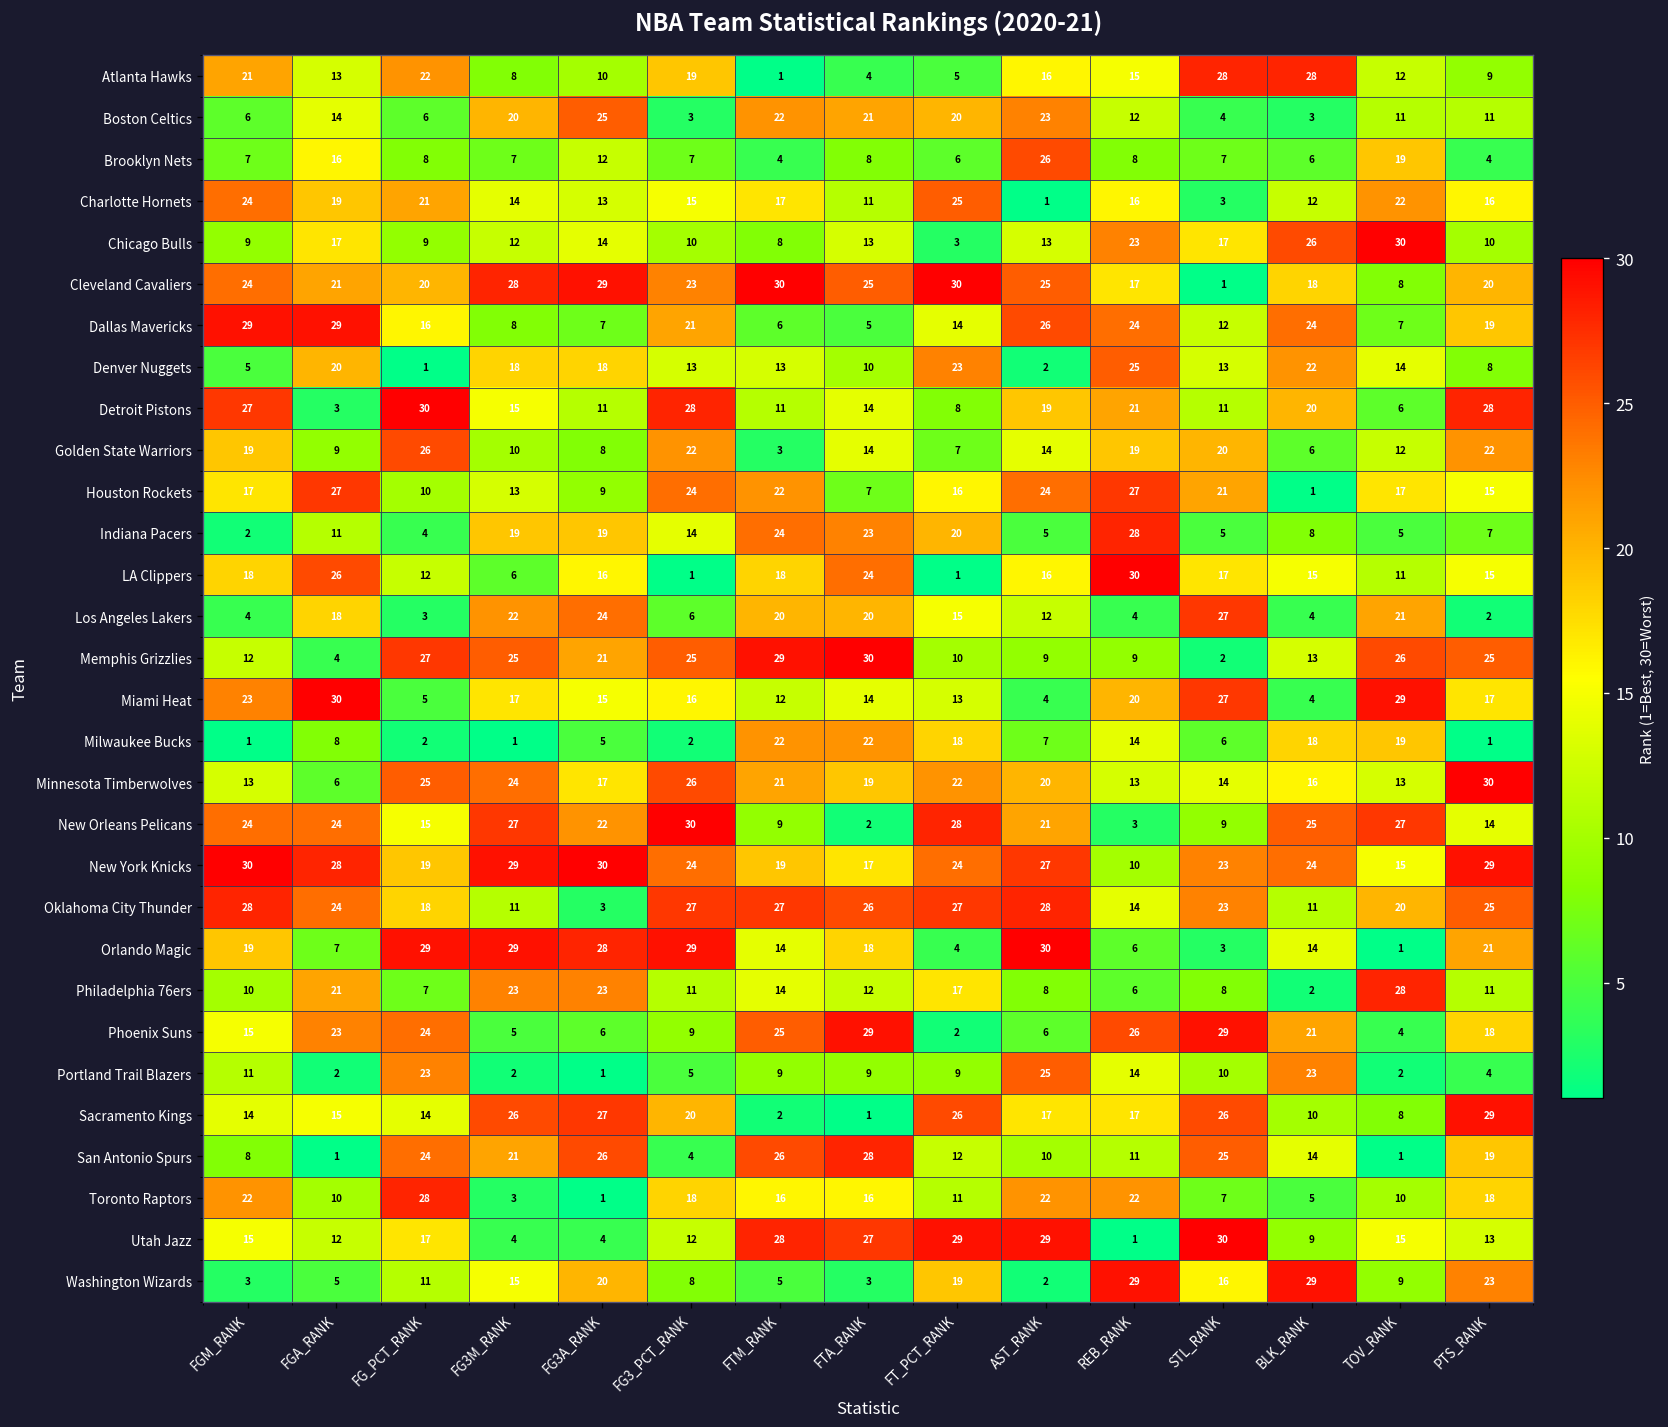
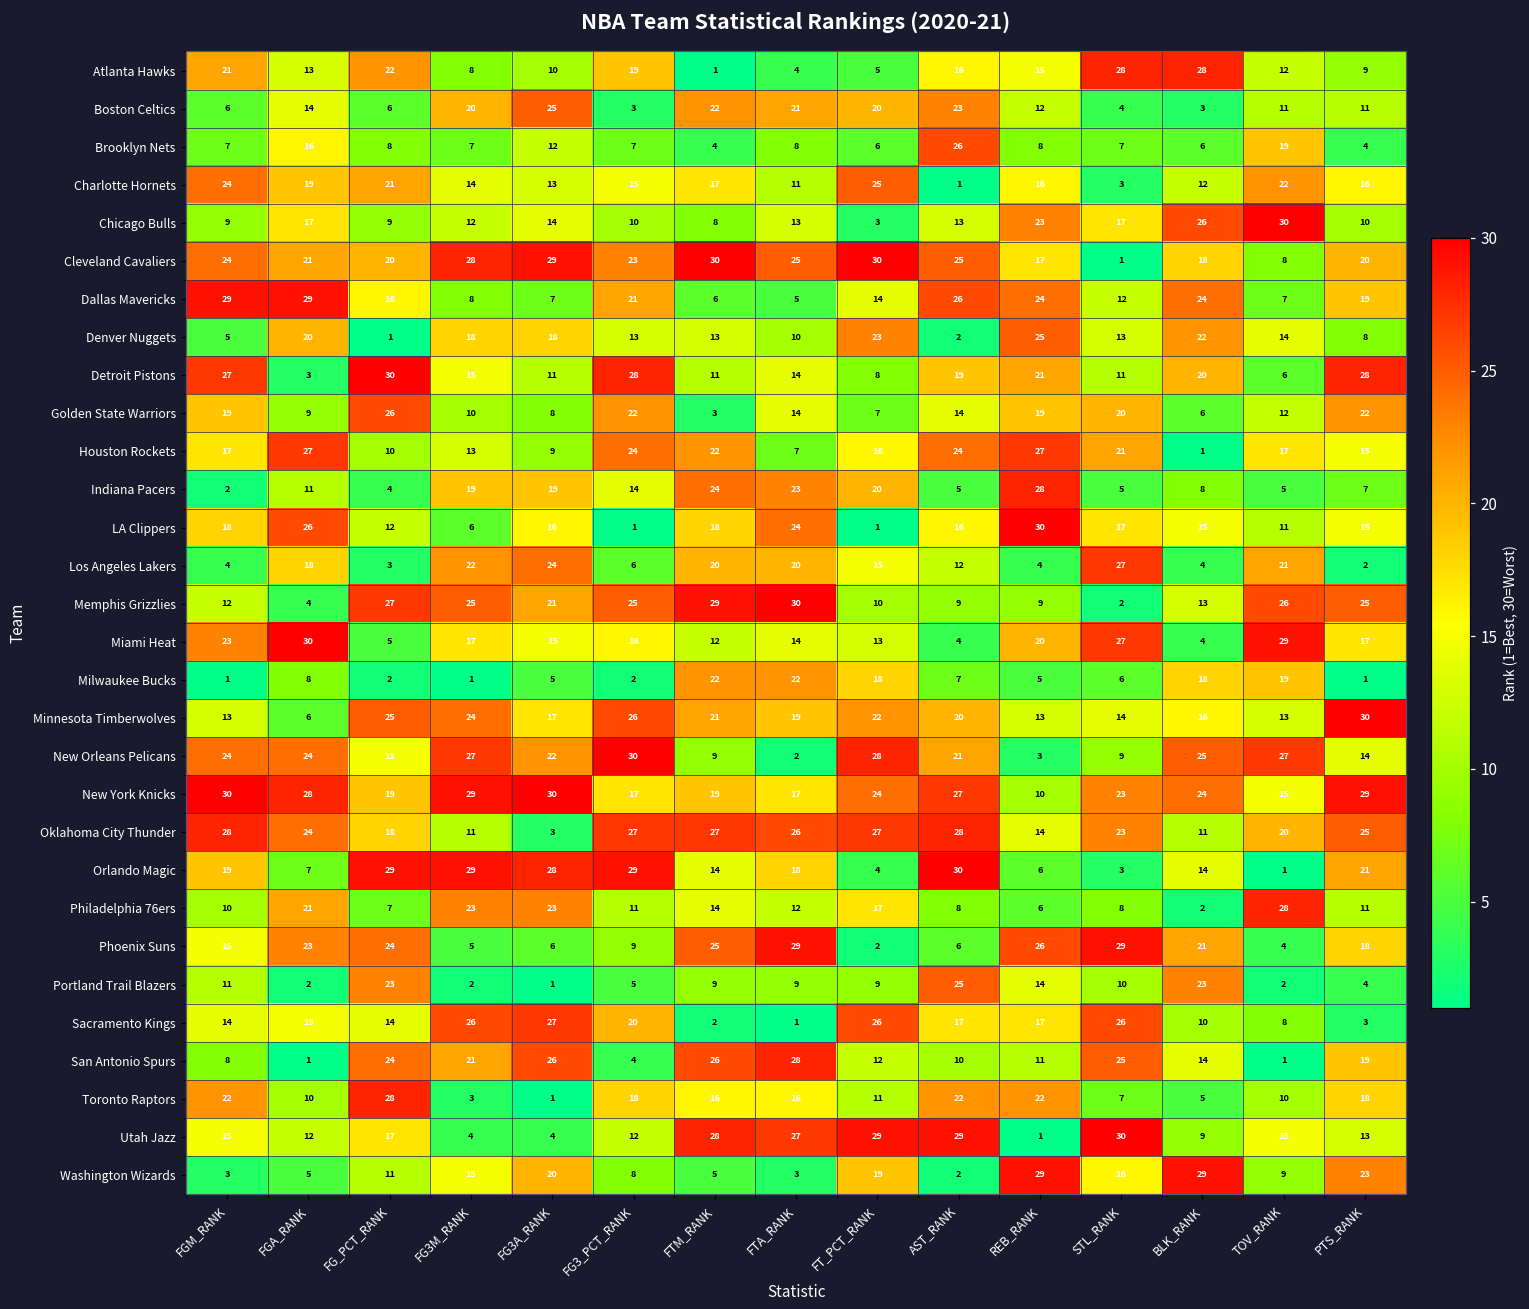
Milwaukee Bucks, REB_RANK: 14 -> 5
New York Knicks, FG3_PCT_RANK: 24 -> 17
Sacramento Kings, PTS_RANK: 29 -> 3
